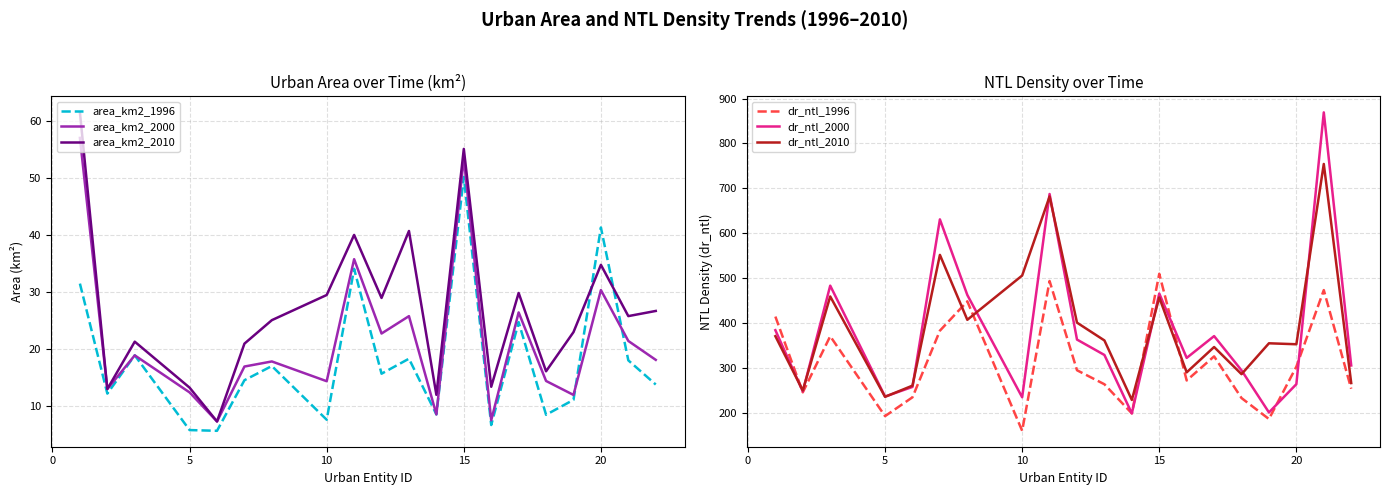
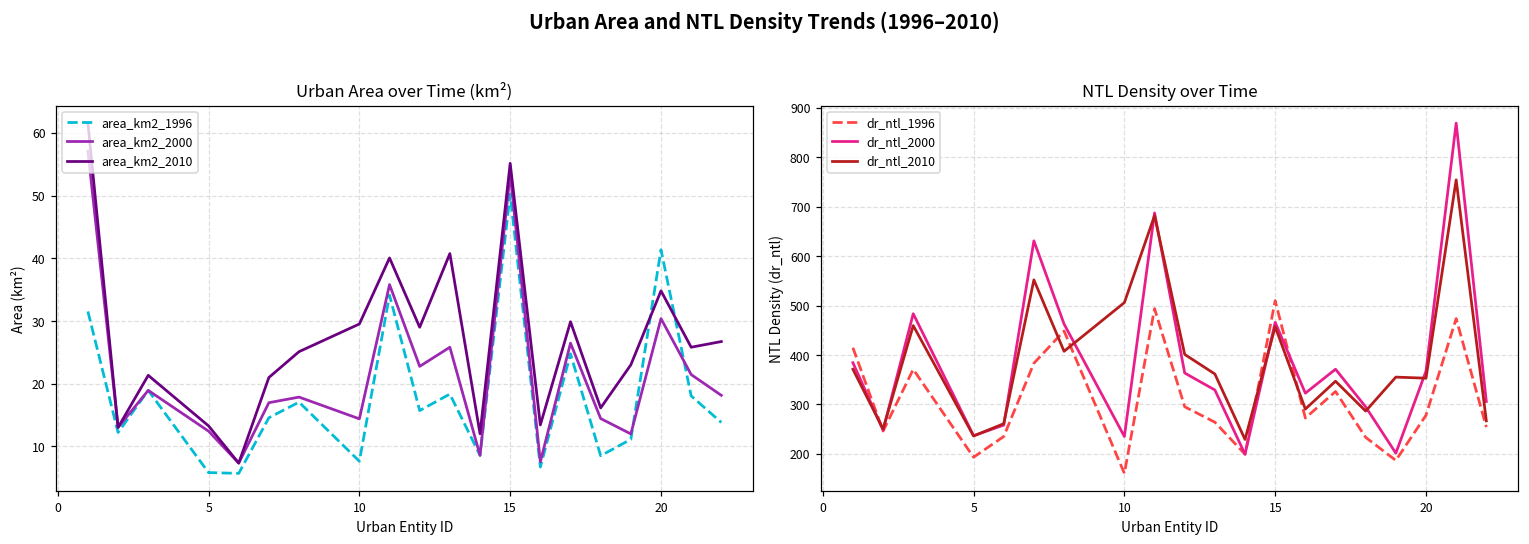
NTL Density over Time, dr_ntl_1996, 20: 300 -> 280
NTL Density over Time, dr_ntl_2000, 20: 260 -> 370
